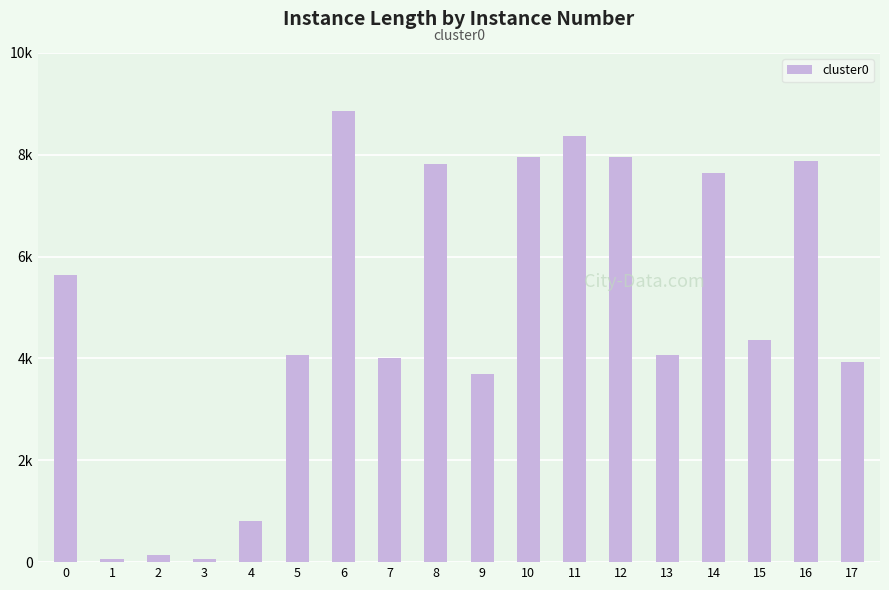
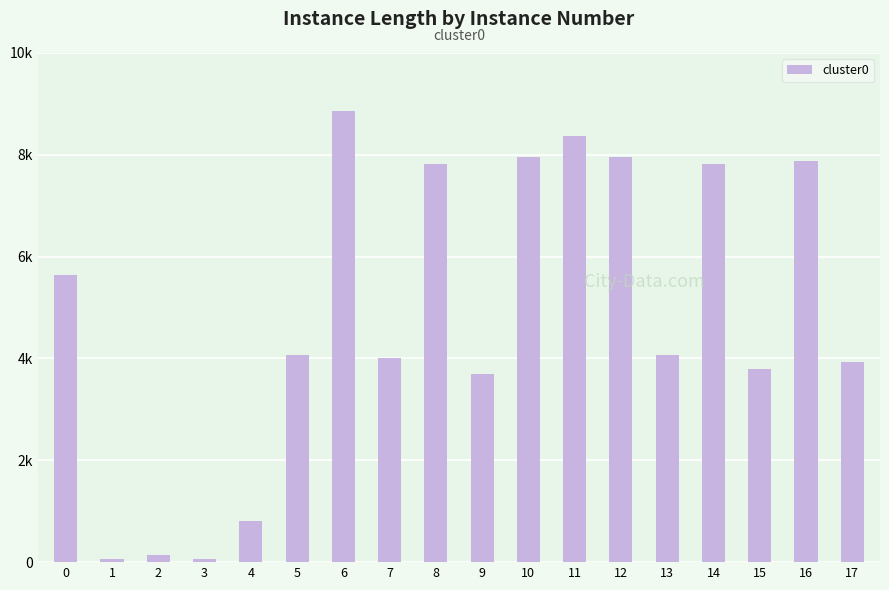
14: 7600 -> 7800
15: 4400 -> 3800
